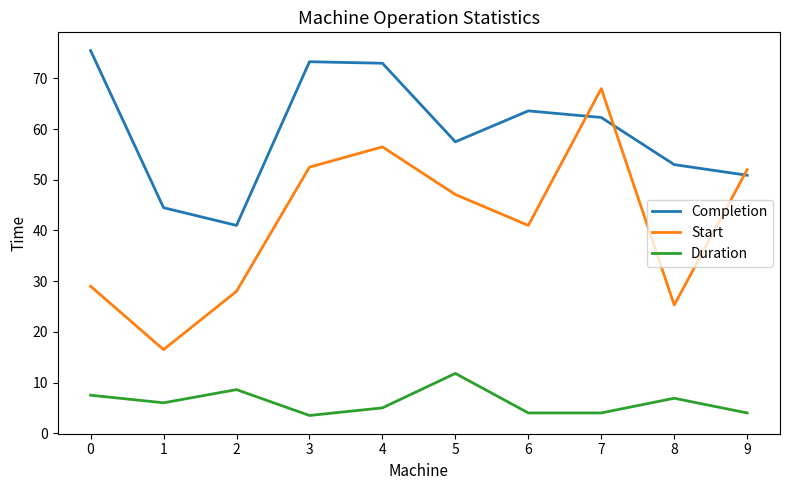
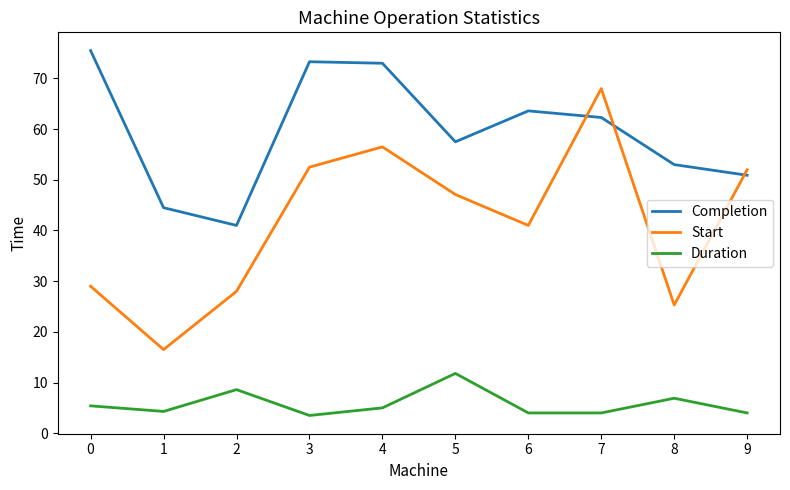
Duration, 0: 8 -> 5
Duration, 1: 6 -> 4
